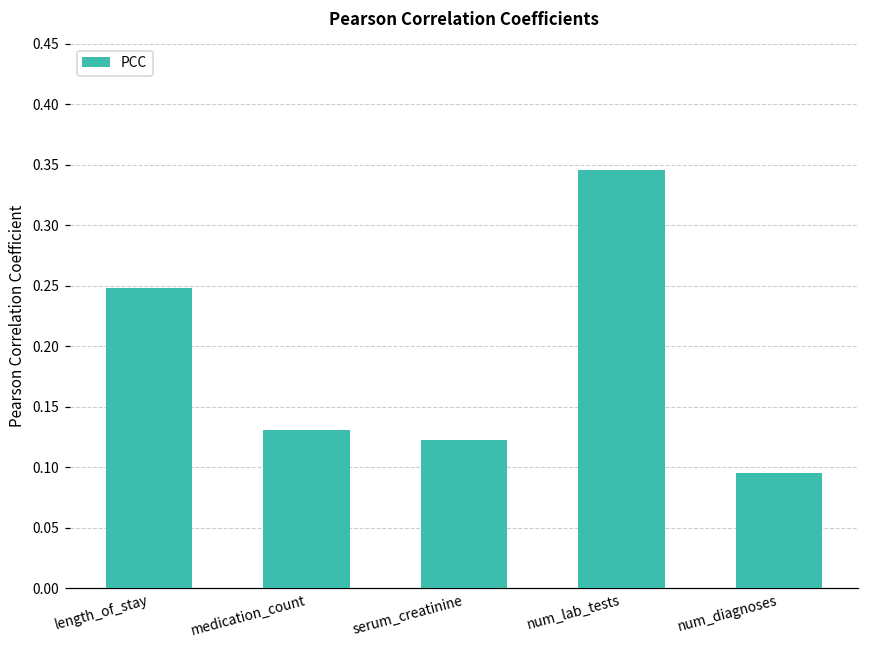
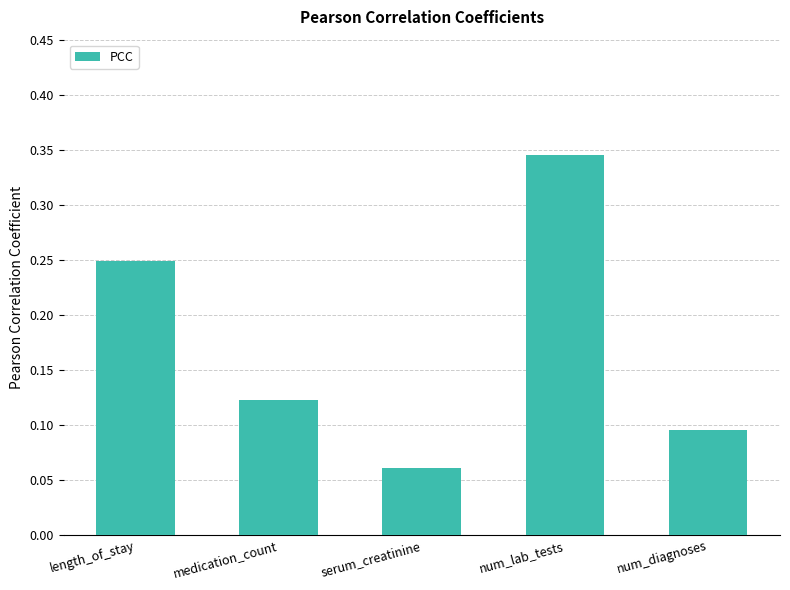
medication_count: 0.131 -> 0.122
serum_creatinine: 0.122 -> 0.061
